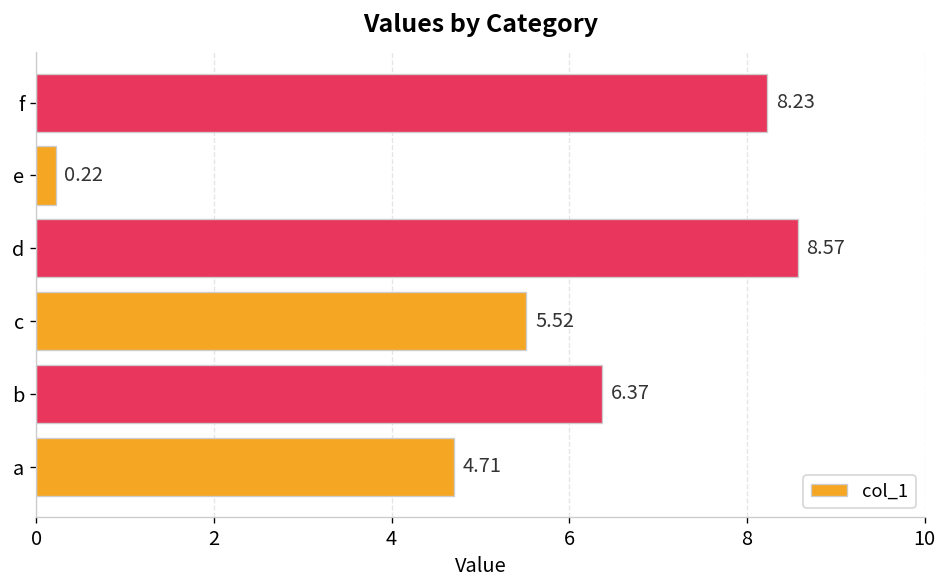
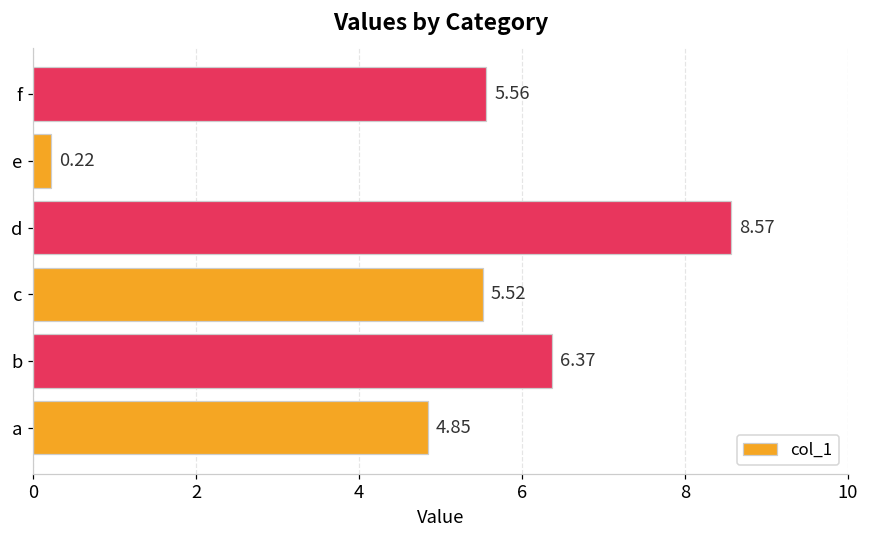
f: 8.23 -> 5.56
a: 4.71 -> 4.85
